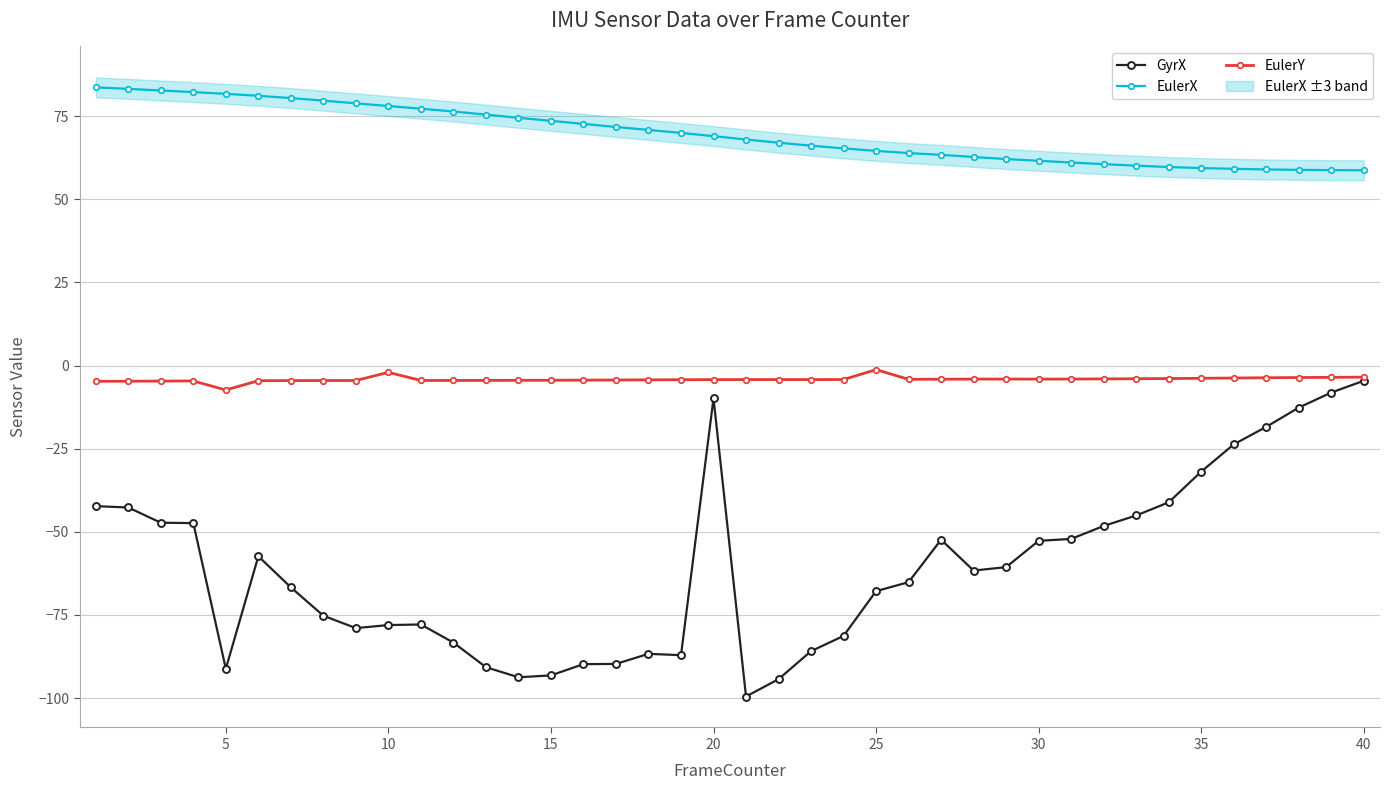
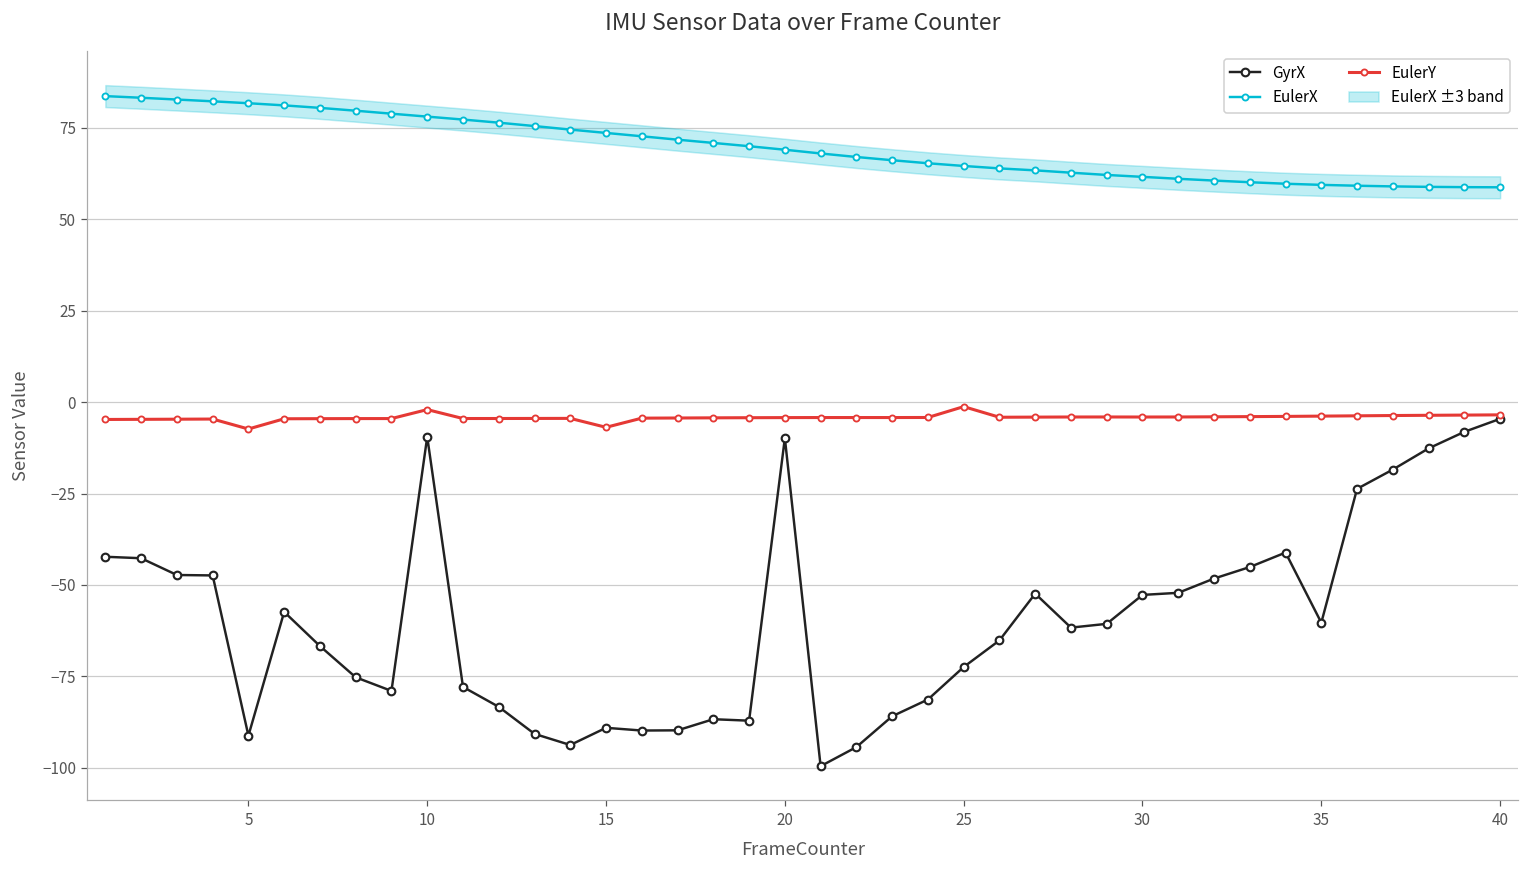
GyrX, 10: -78 -> -9
GyrX, 15: -93 -> -89
EulerY, 15: -4 -> -7
GyrX, 25: -68 -> -72
GyrX, 35: -32 -> -60
